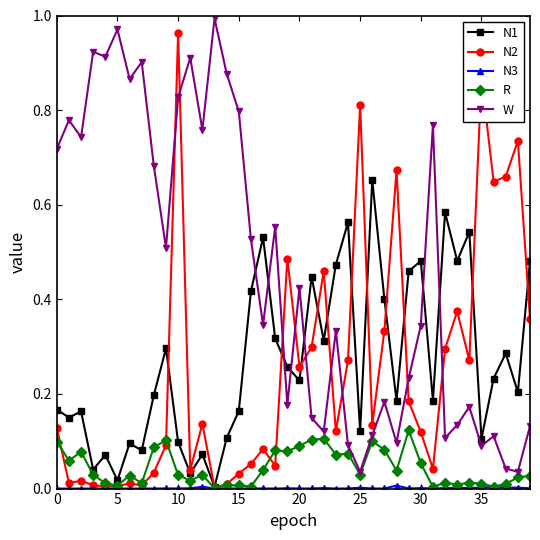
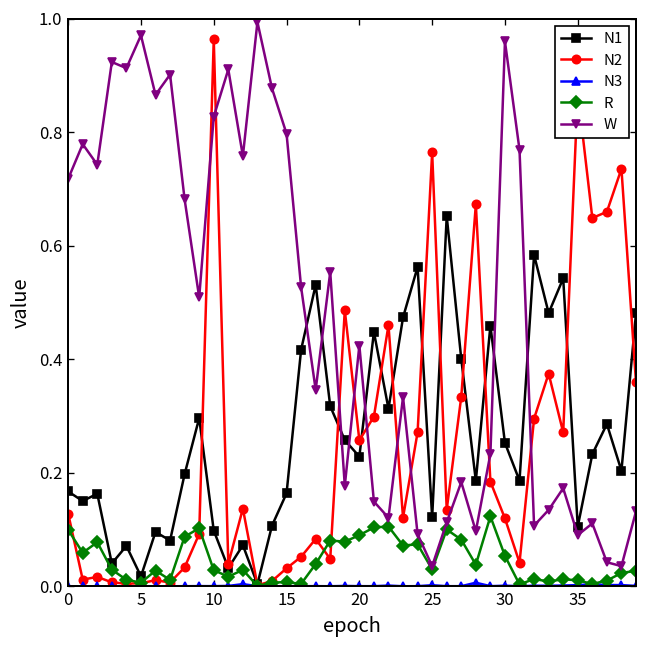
N2, 25: 0.81 -> 0.76
N1, 30: 0.48 -> 0.25
W, 30: 0.34 -> 0.96
